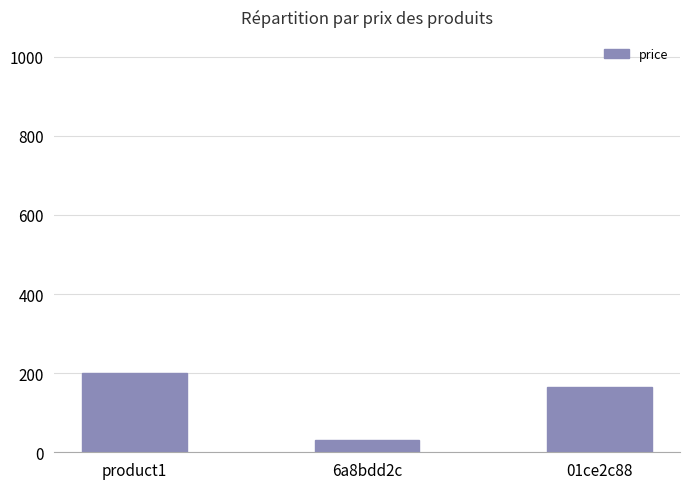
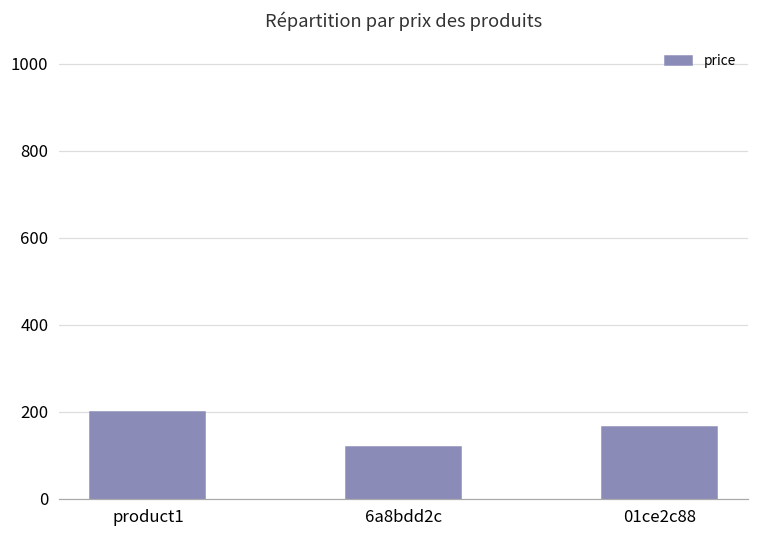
6a8bdd2c: 30 -> 120
